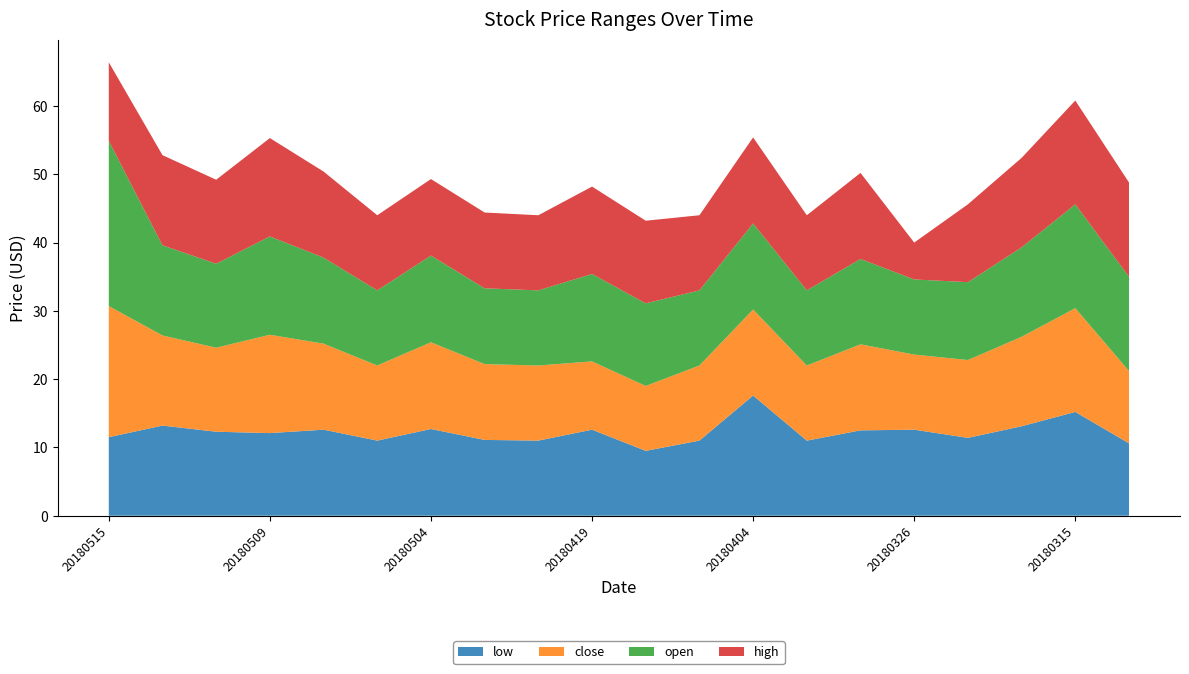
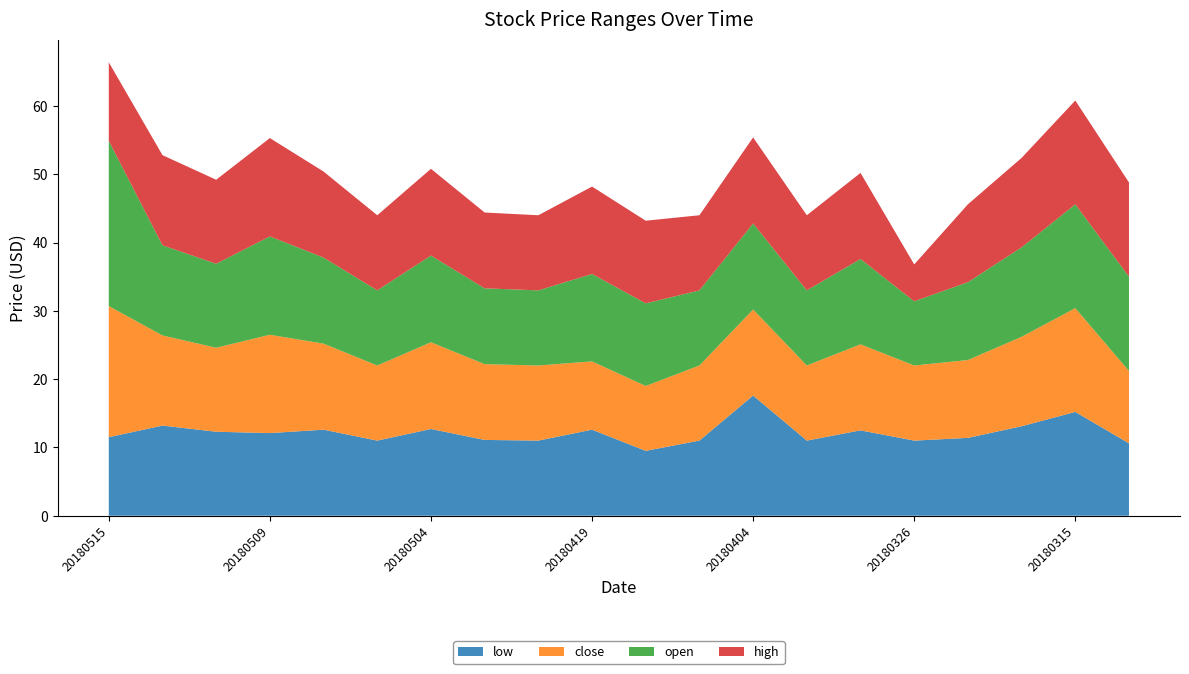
high, 20180504: 11 -> 13
low, 20180326: 13 -> 11
open, 20180326: 11 -> 9
